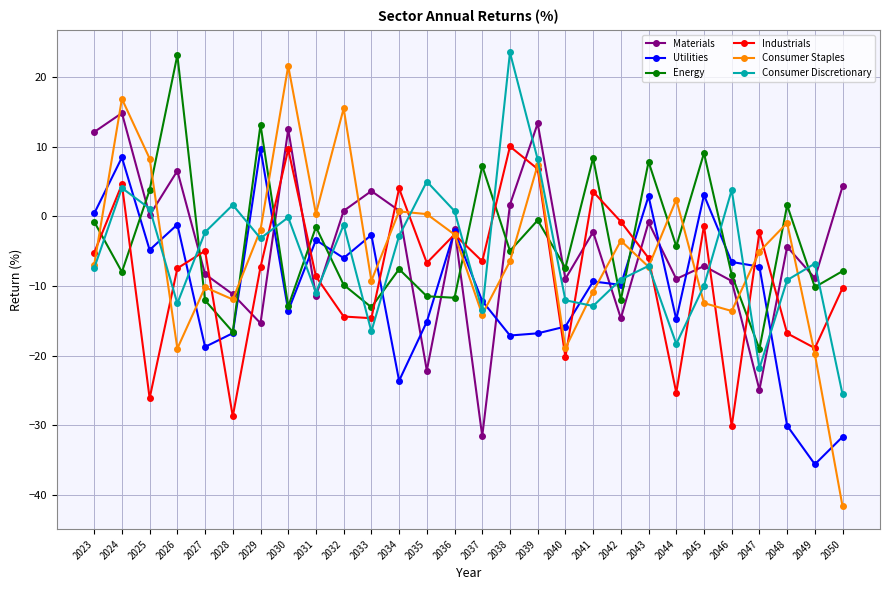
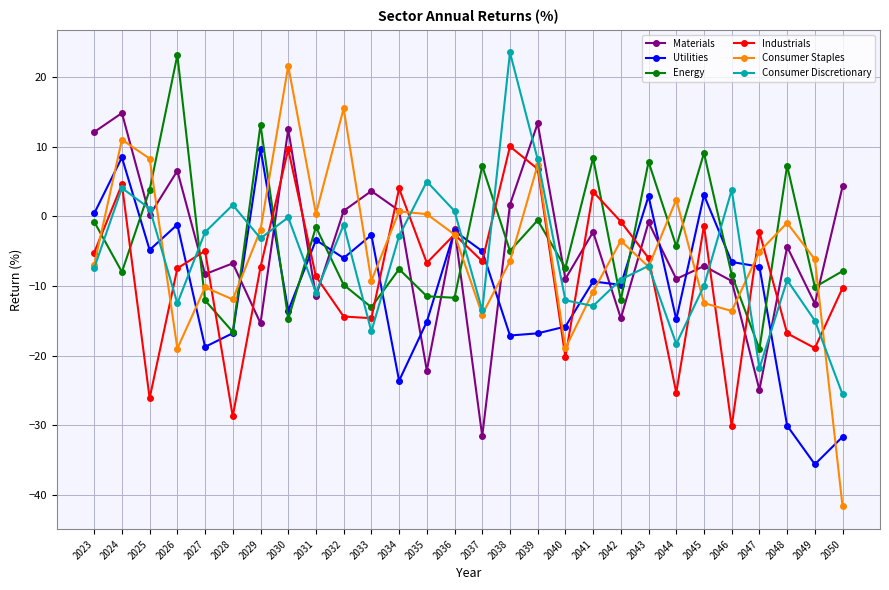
Consumer Staples, 2024: 17 -> 11
Materials, 2028: -11 -> -7
Energy, 2030: -13 -> -15
Utilities, 2037: -12 -> -5
Energy, 2048: 2 -> 7
Materials, 2049: -9 -> -13
Consumer Staples, 2049: -20 -> -6
Consumer Discretionary, 2049: -7 -> -15
